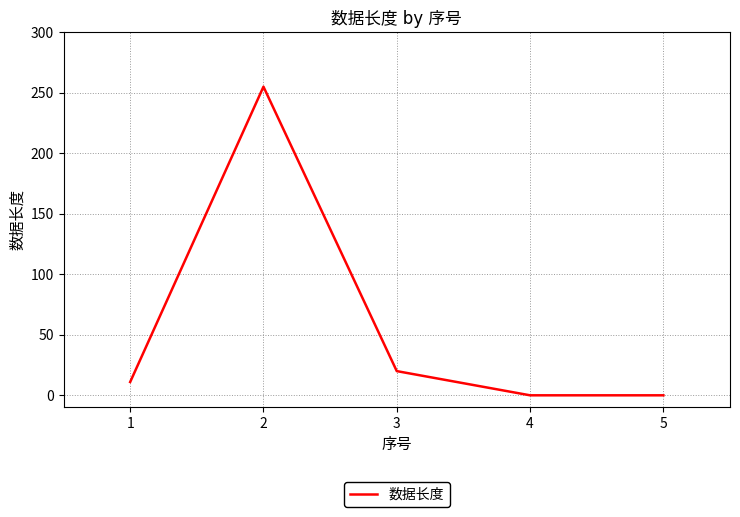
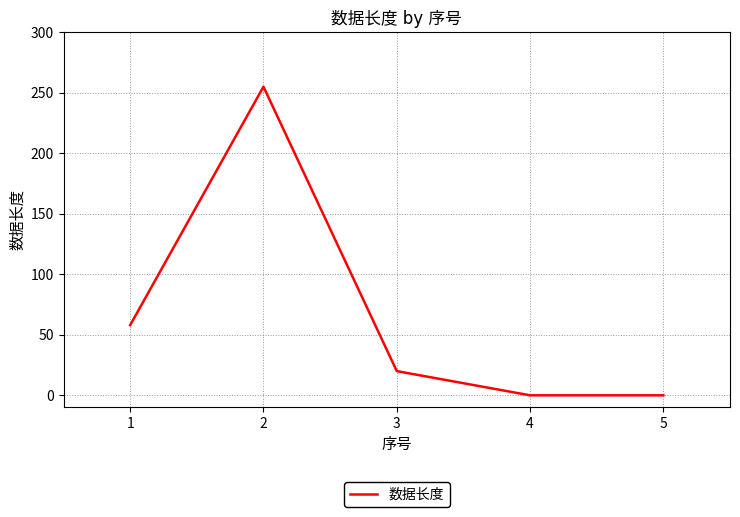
1: 11 -> 58
